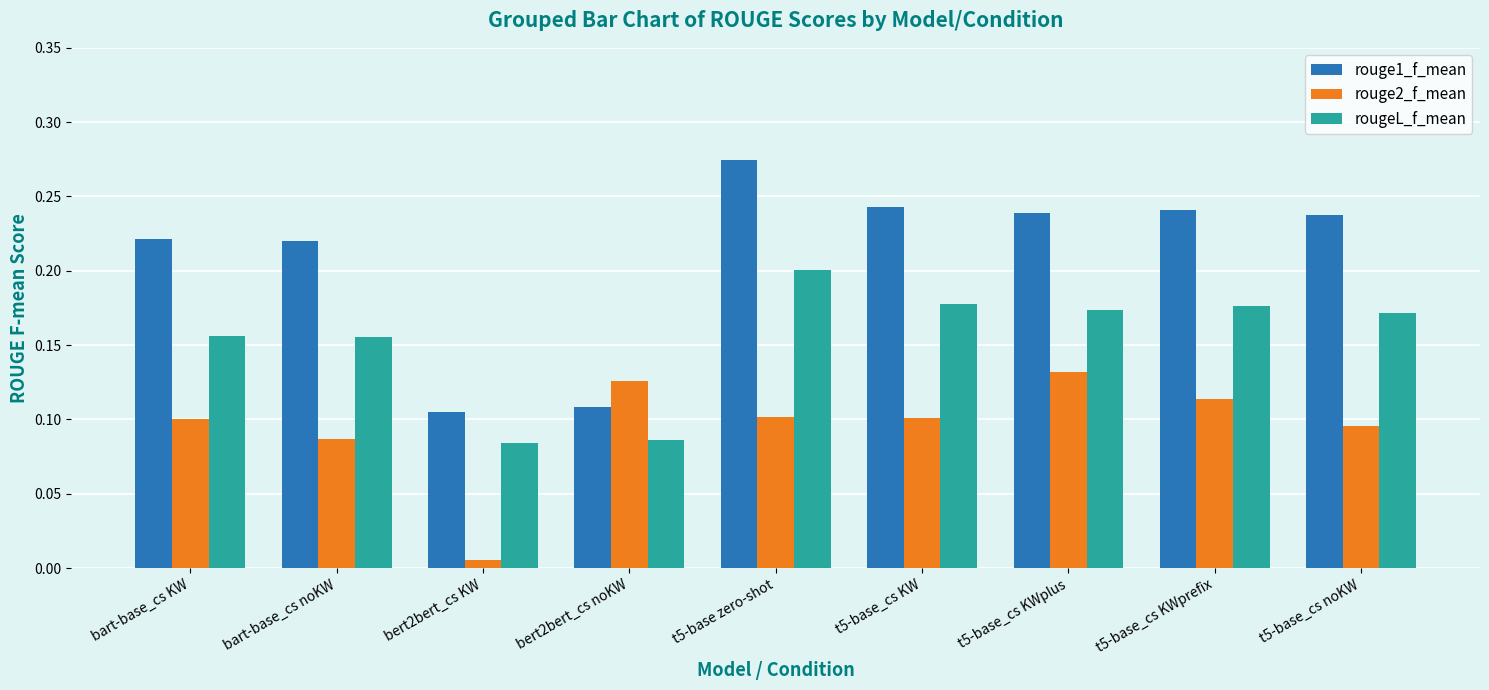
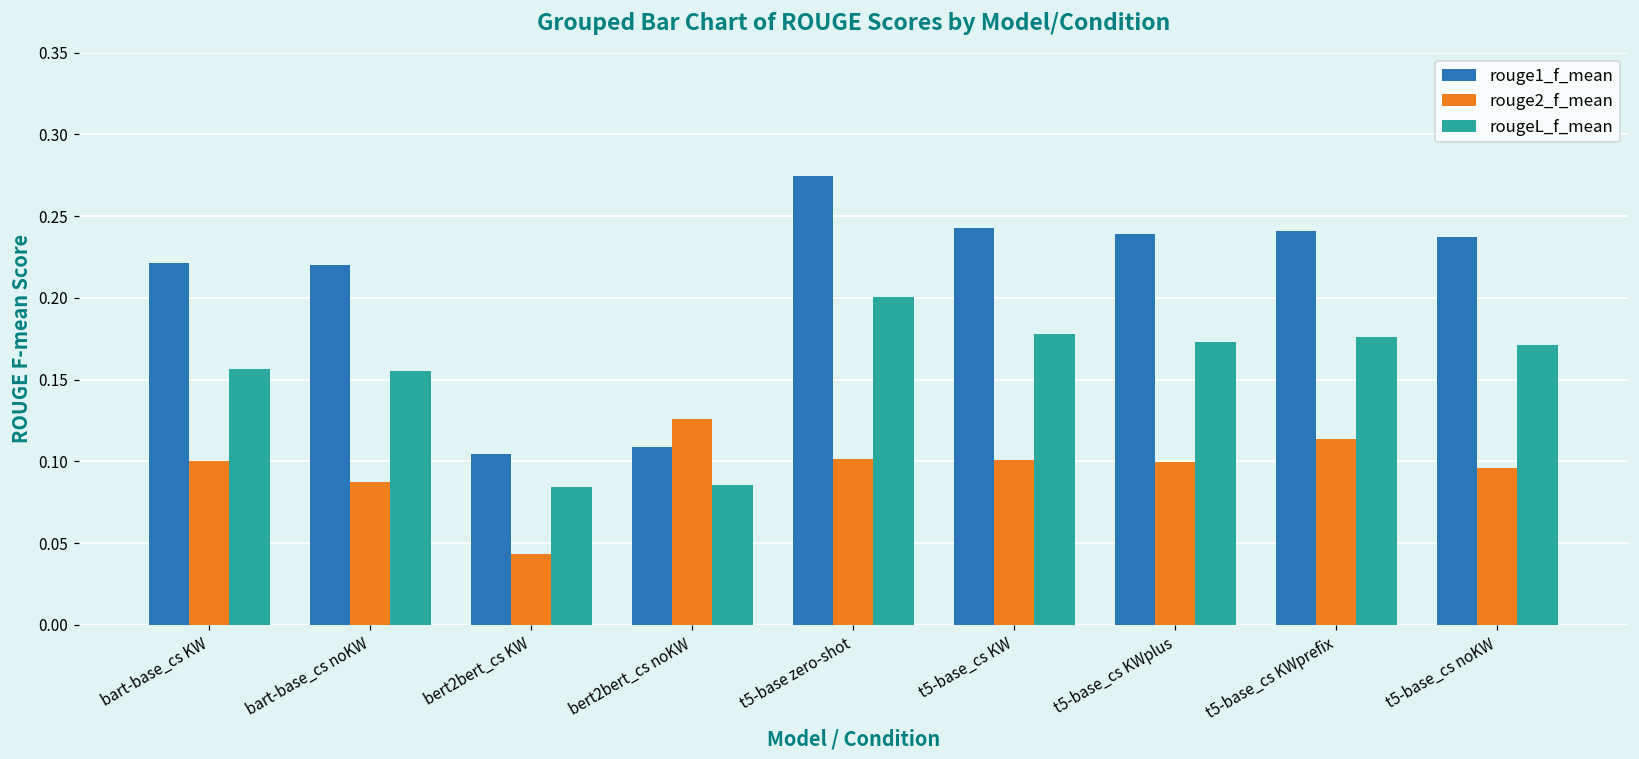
rouge2_f_mean, bert2bert_cs KW: 0.006 -> 0.043
rouge2_f_mean, t5-base_cs KWplus: 0.132 -> 0.100
